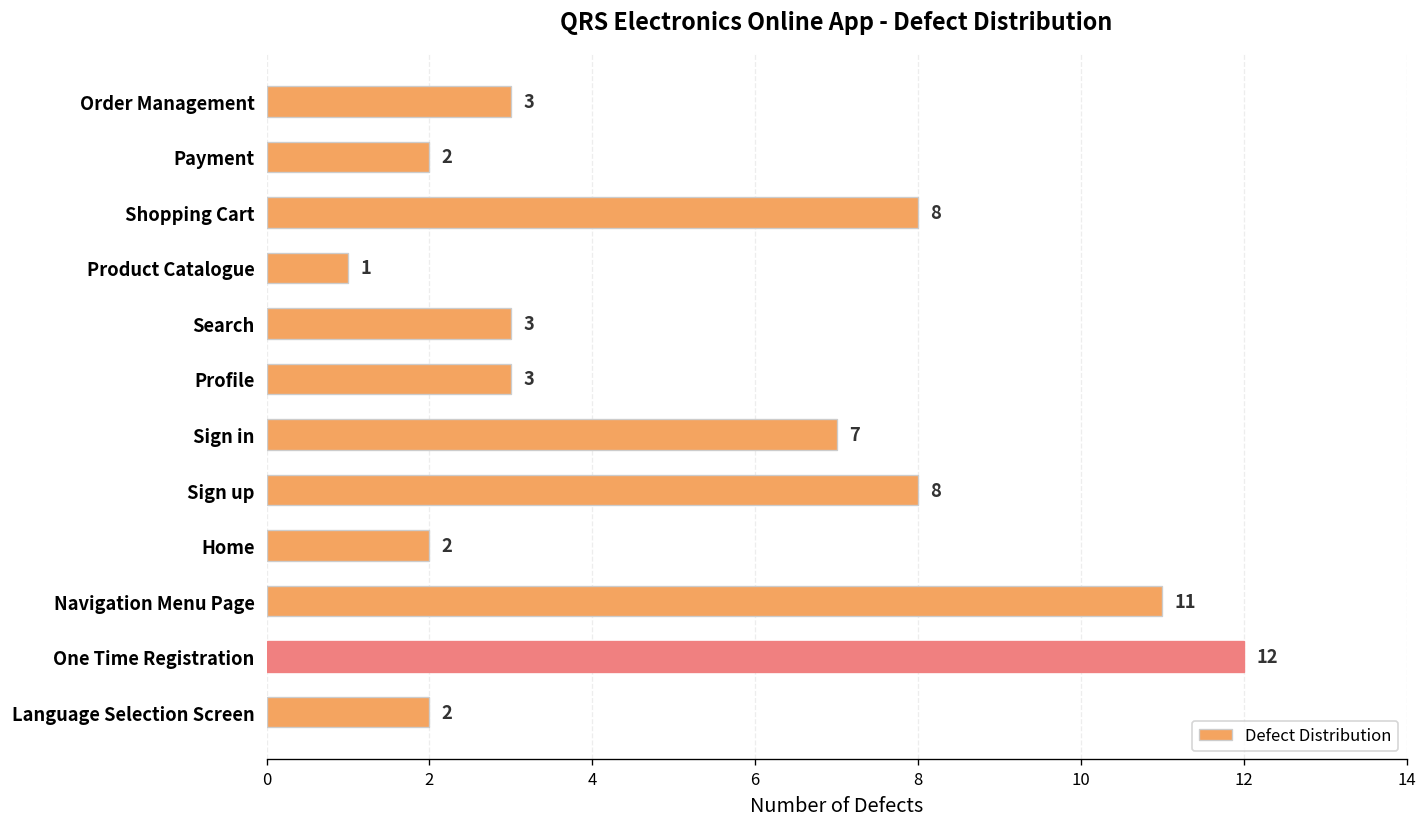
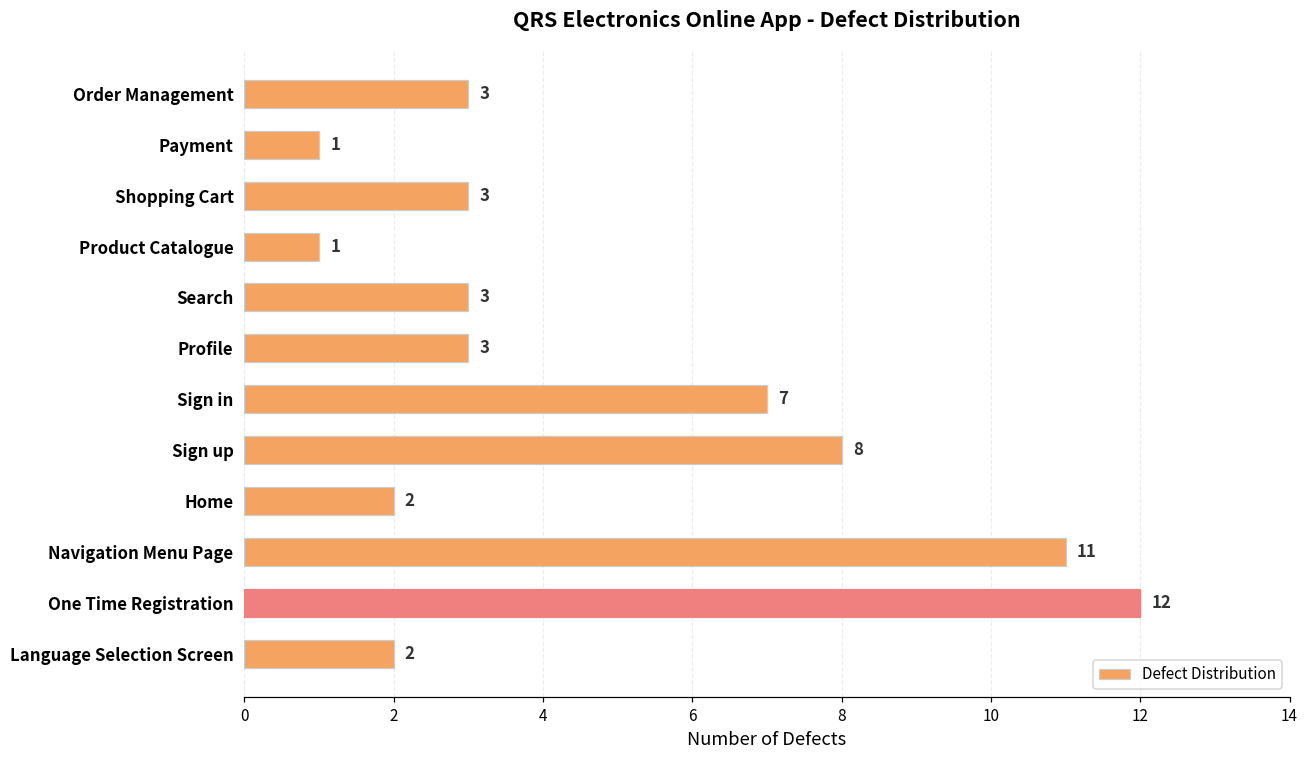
Payment: 2 -> 1
Shopping Cart: 8 -> 3
